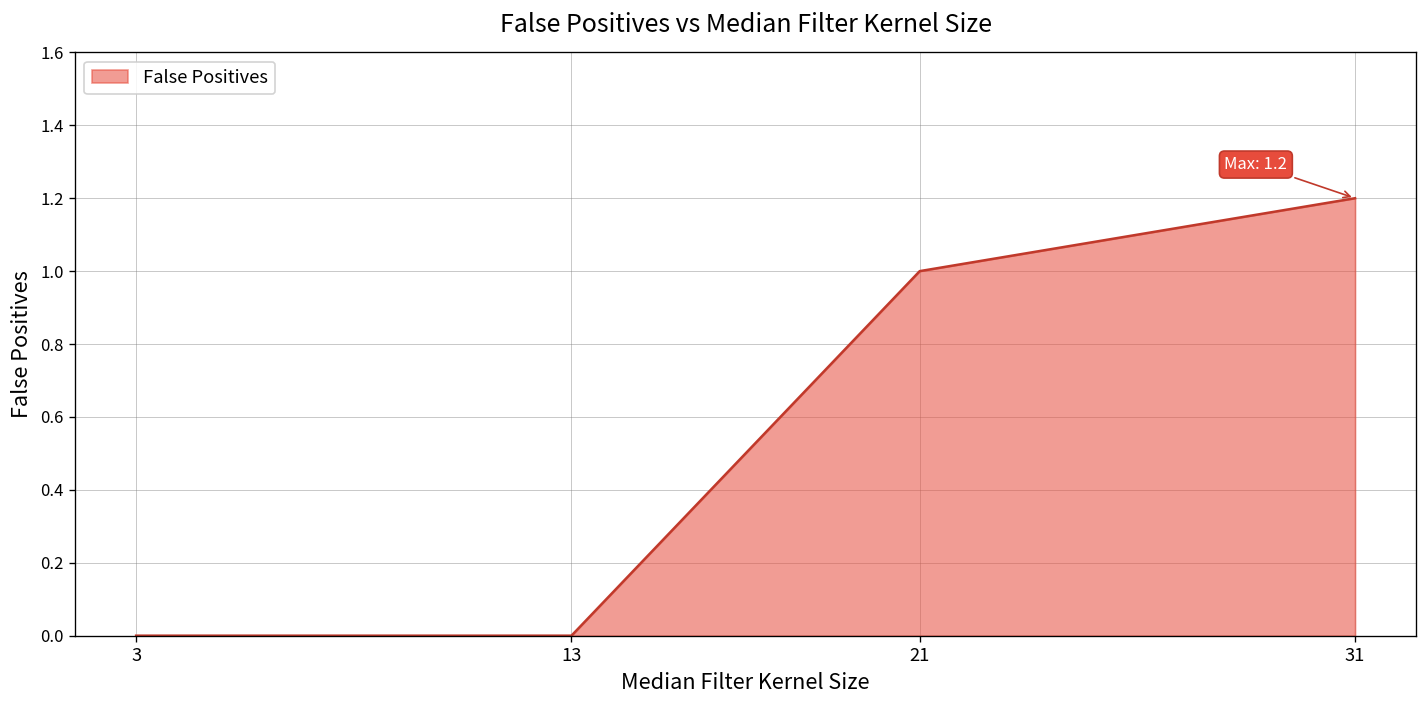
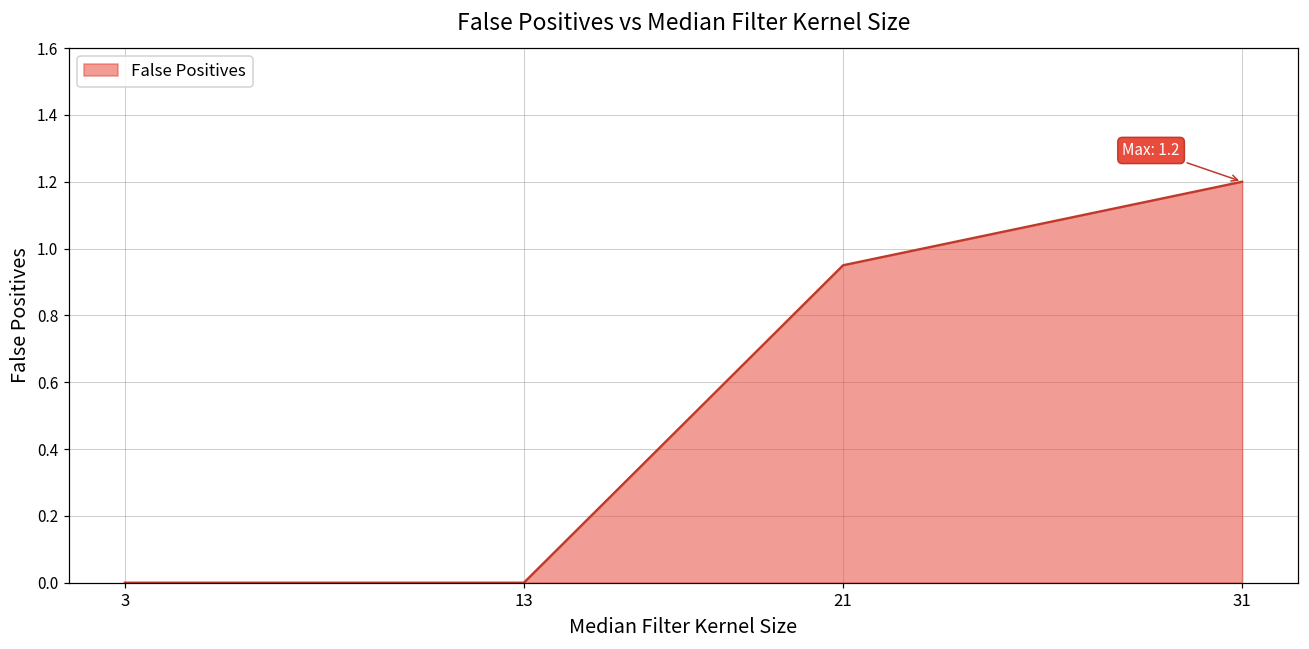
21: 1.00 -> 0.95
